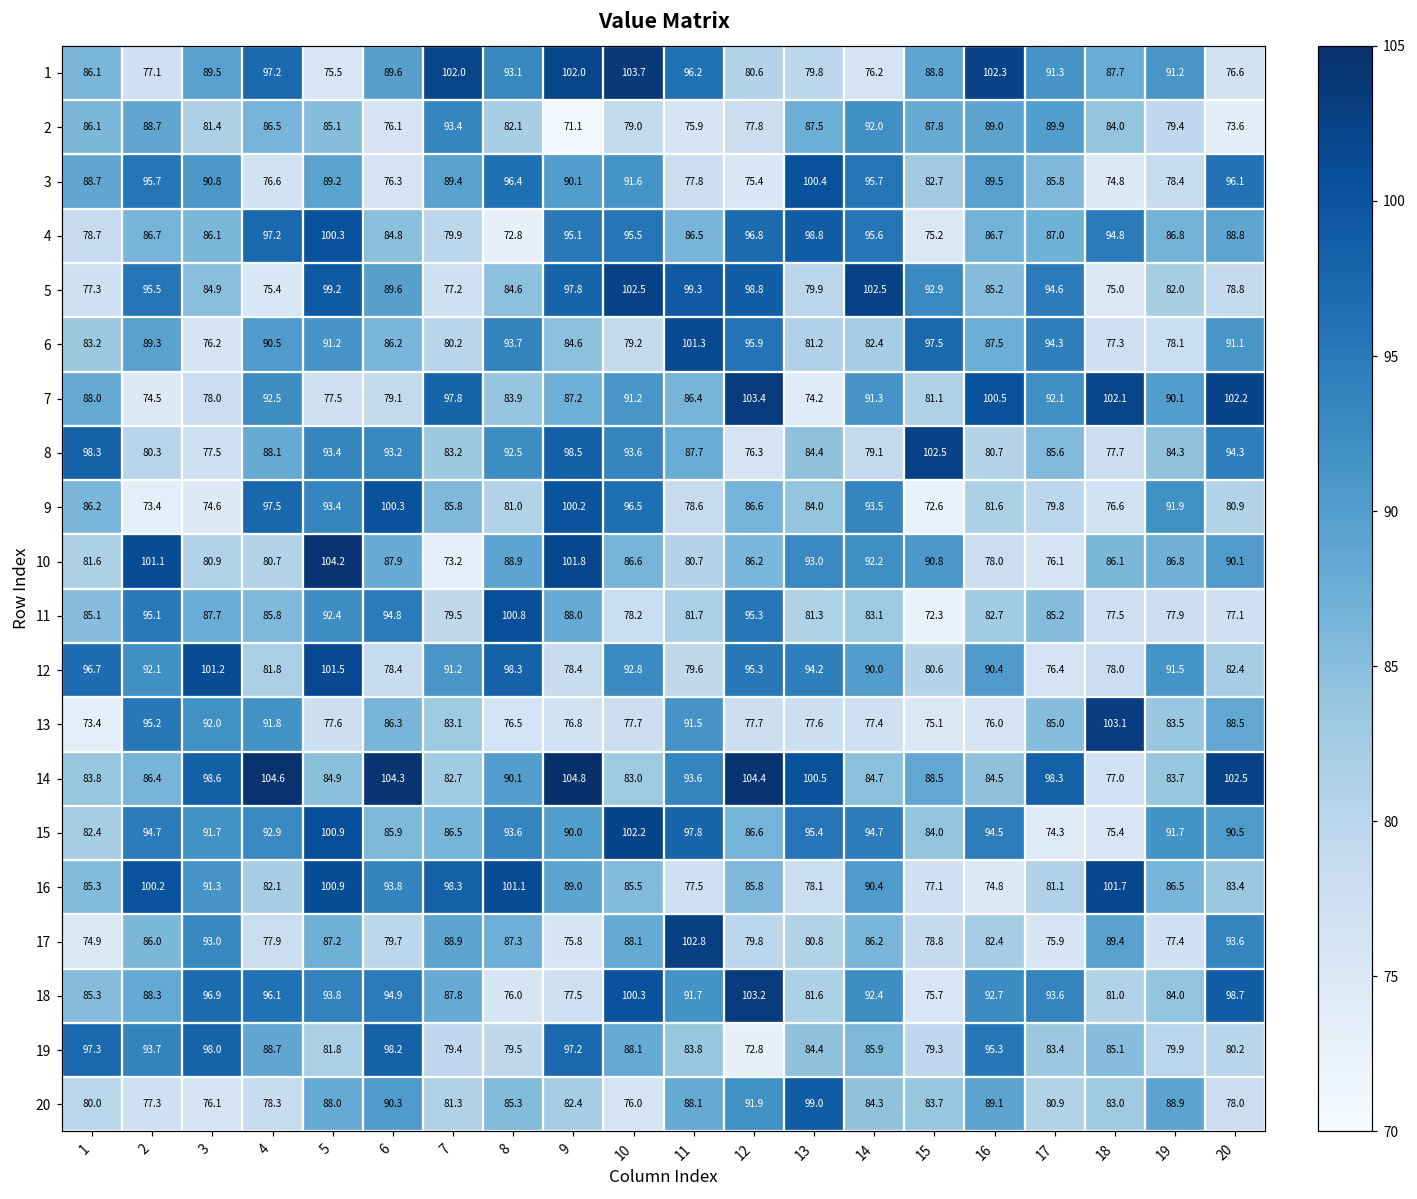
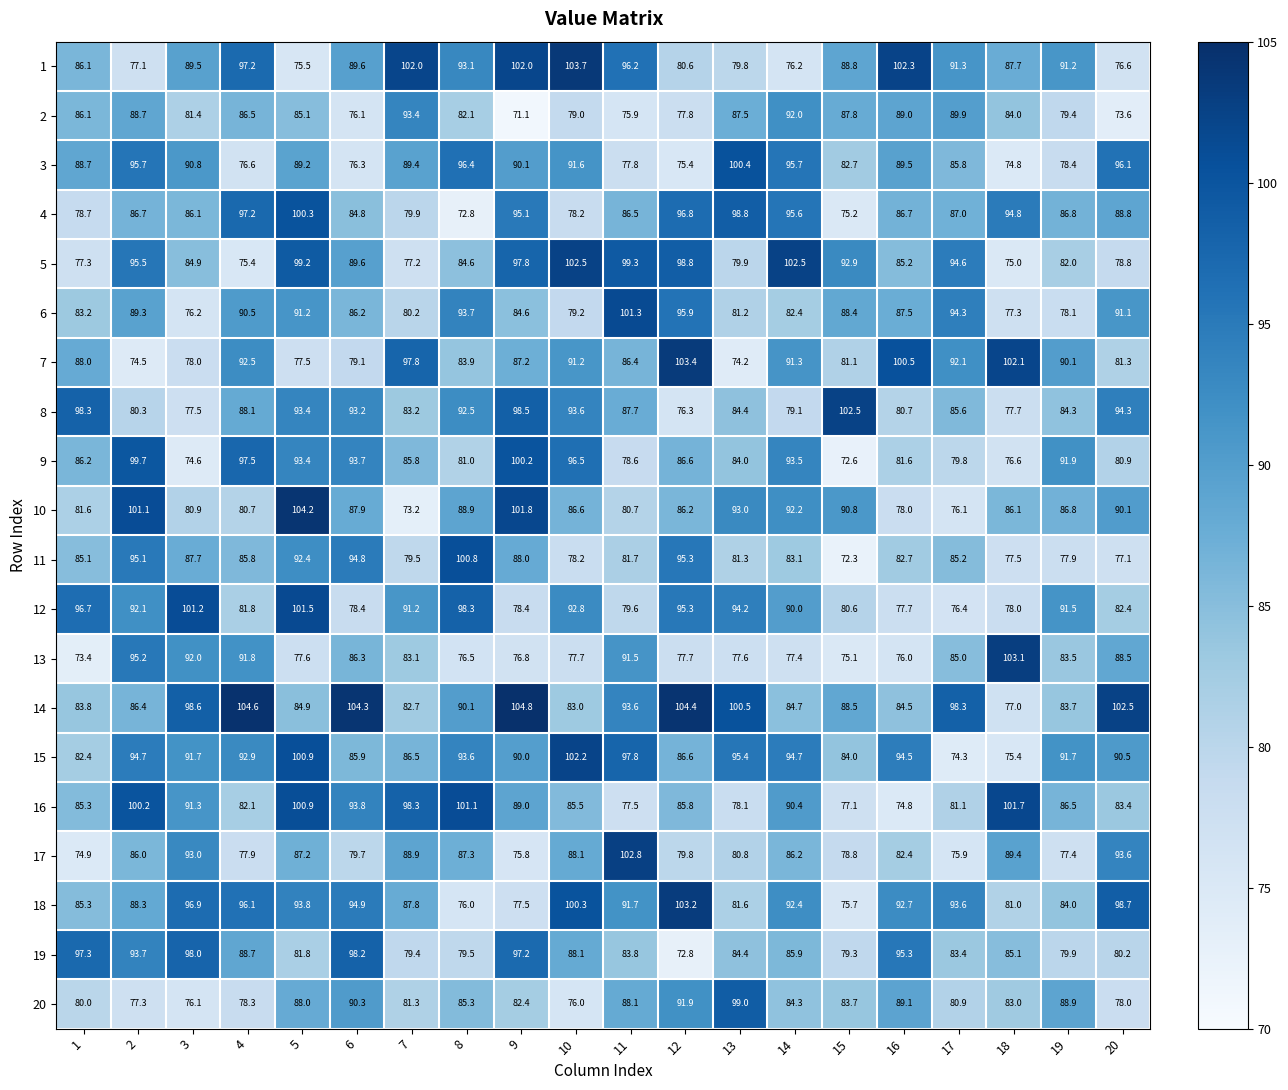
4, 10: 95.5 -> 78.2
6, 15: 97.5 -> 88.4
7, 20: 102.2 -> 81.3
9, 2: 73.4 -> 99.7
9, 6: 100.3 -> 93.7
12, 16: 90.4 -> 77.7
